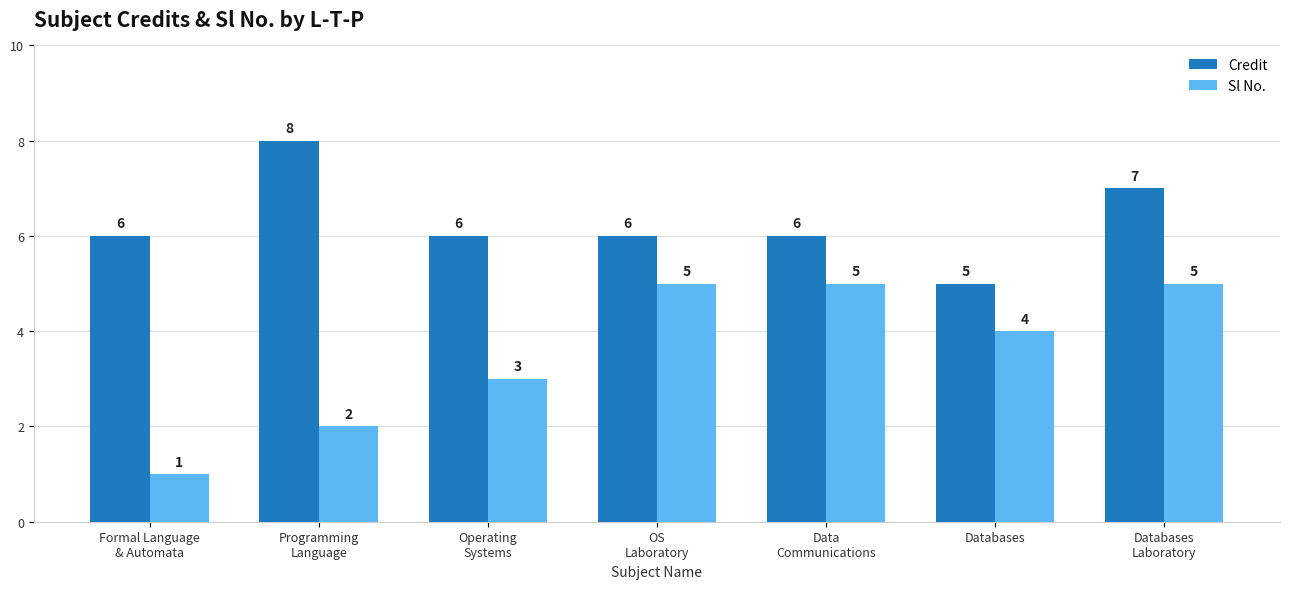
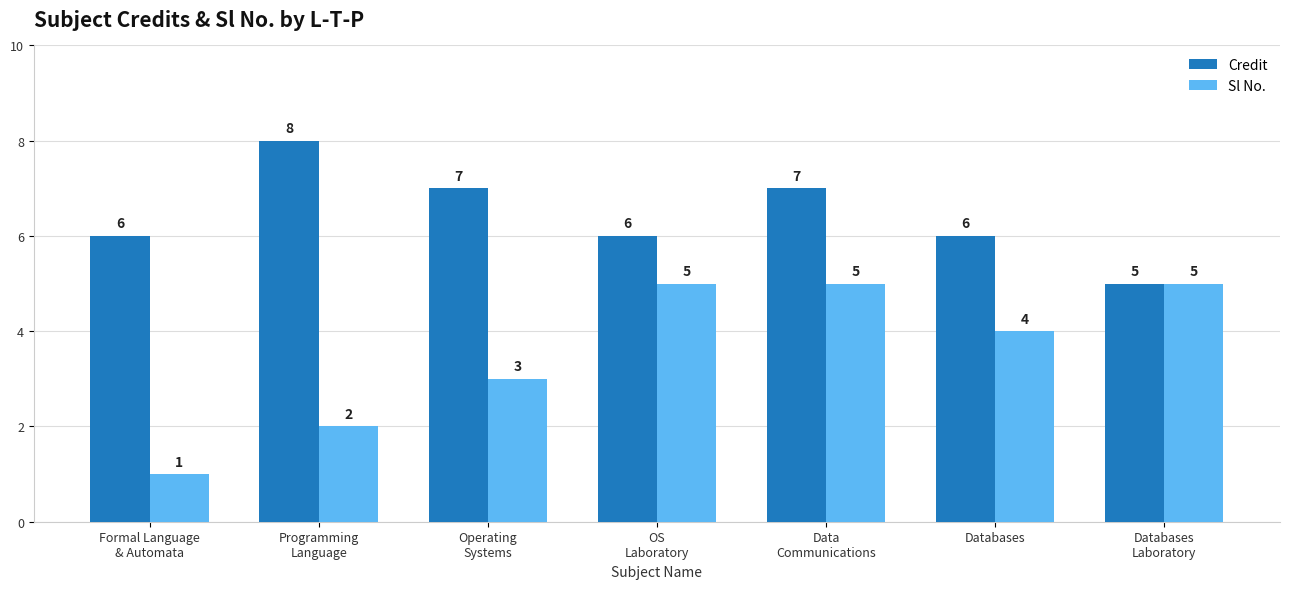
Credit, Operating Systems: 6 -> 7
Credit, Data Communications: 6 -> 7
Credit, Databases: 5 -> 6
Credit, Databases Laboratory: 7 -> 5
